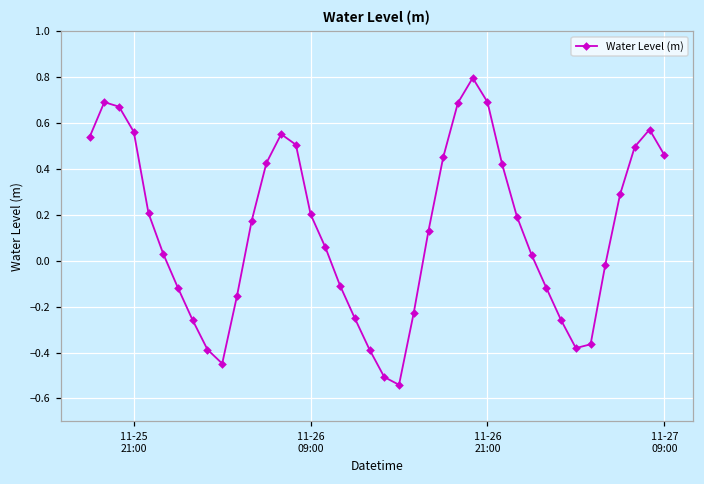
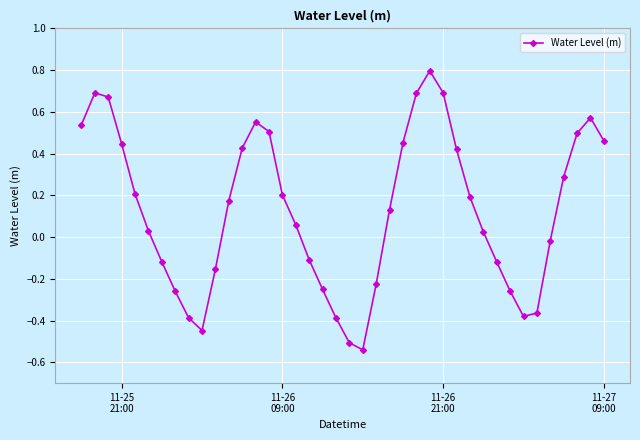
11-25 21:00: 0.56 -> 0.45
